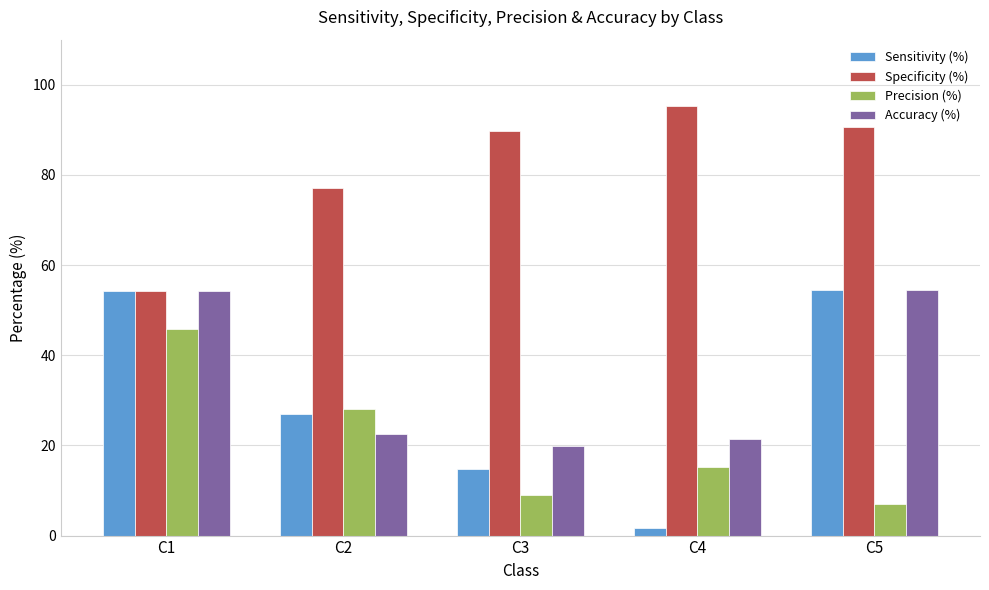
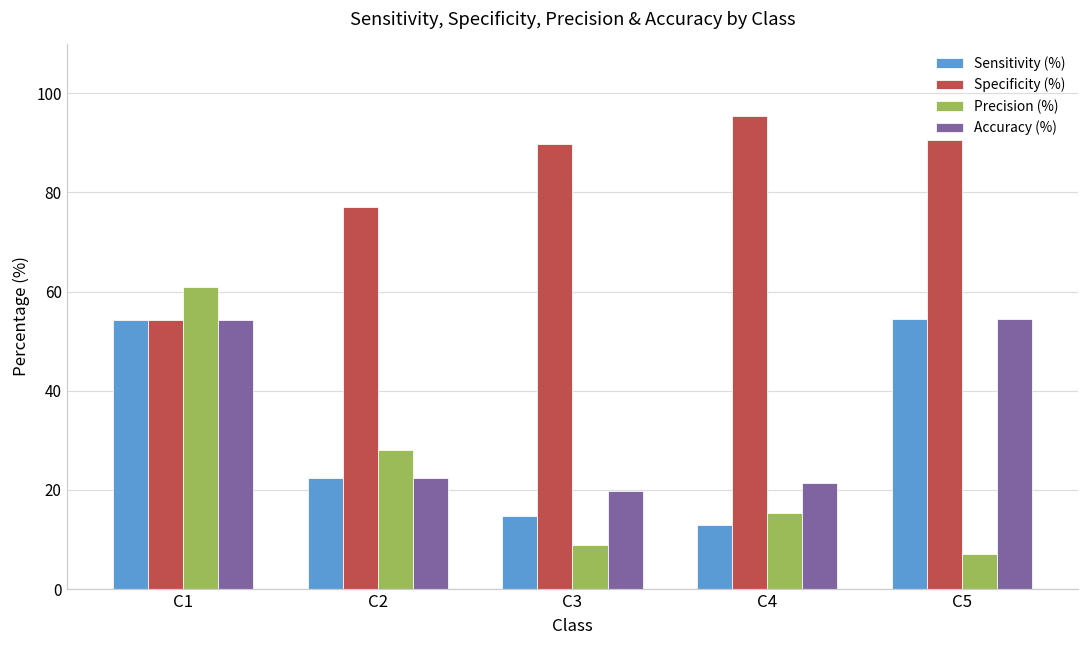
Precision (%), C1: 46 -> 61
Sensitivity (%), C2: 27 -> 22
Sensitivity (%), C4: 2 -> 13
